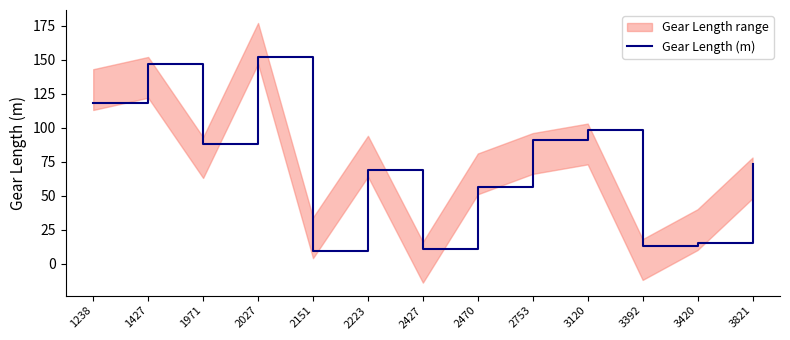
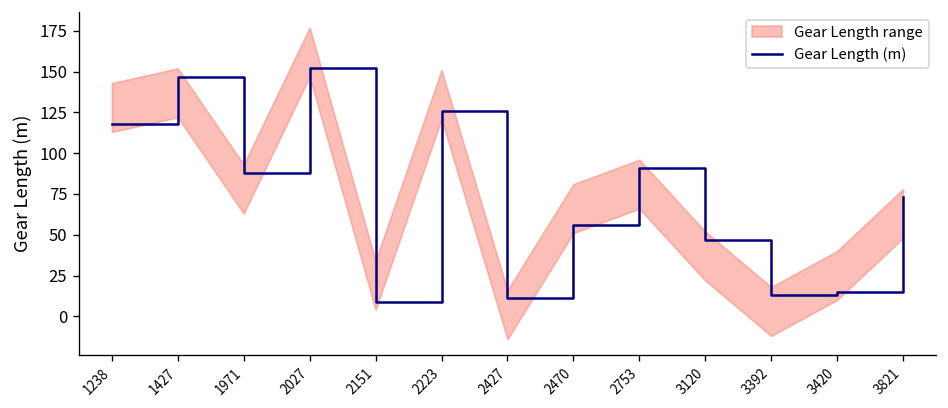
Gear Length (m), 2223: 69 -> 126
Gear Length (m), 3120: 98 -> 47
